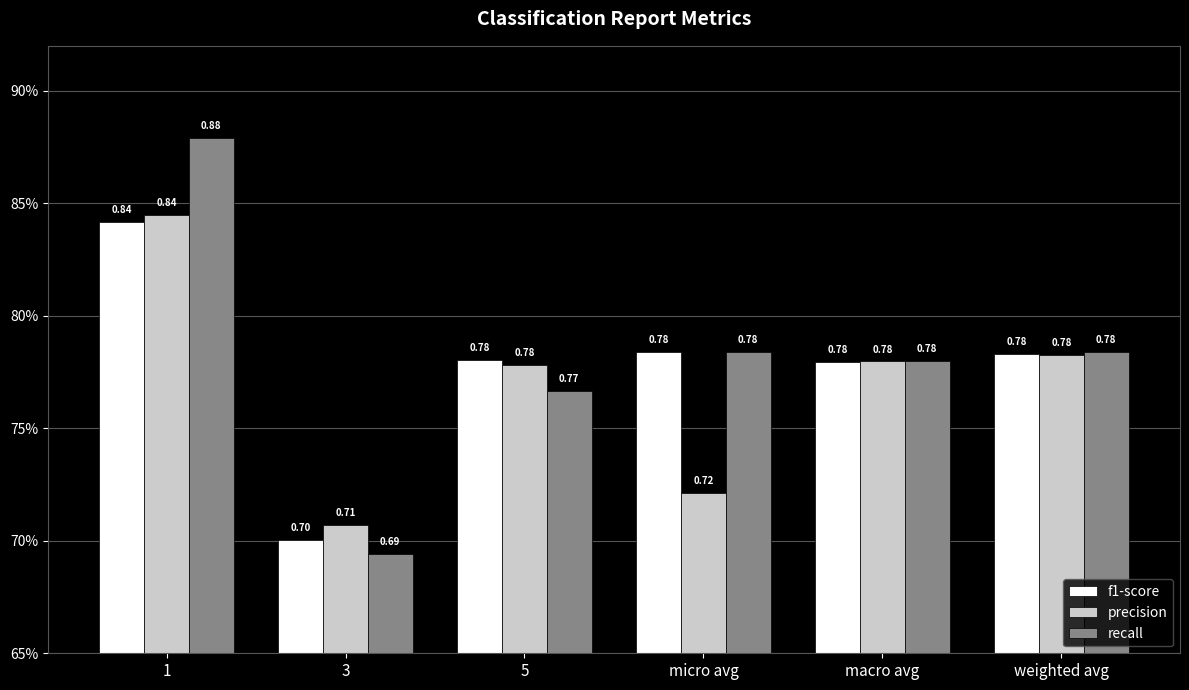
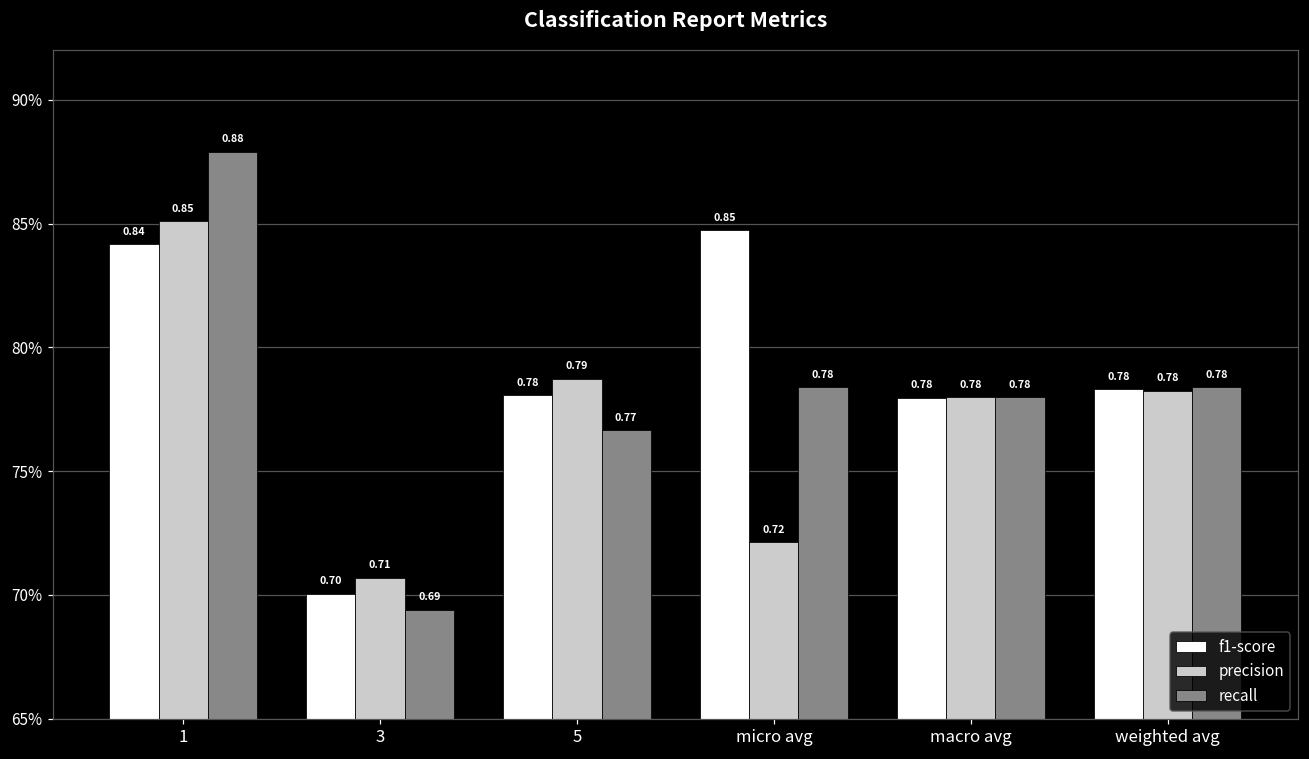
precision, 1: 0.84 -> 0.85
precision, 5: 0.78 -> 0.79
f1-score, micro avg: 0.78 -> 0.85
